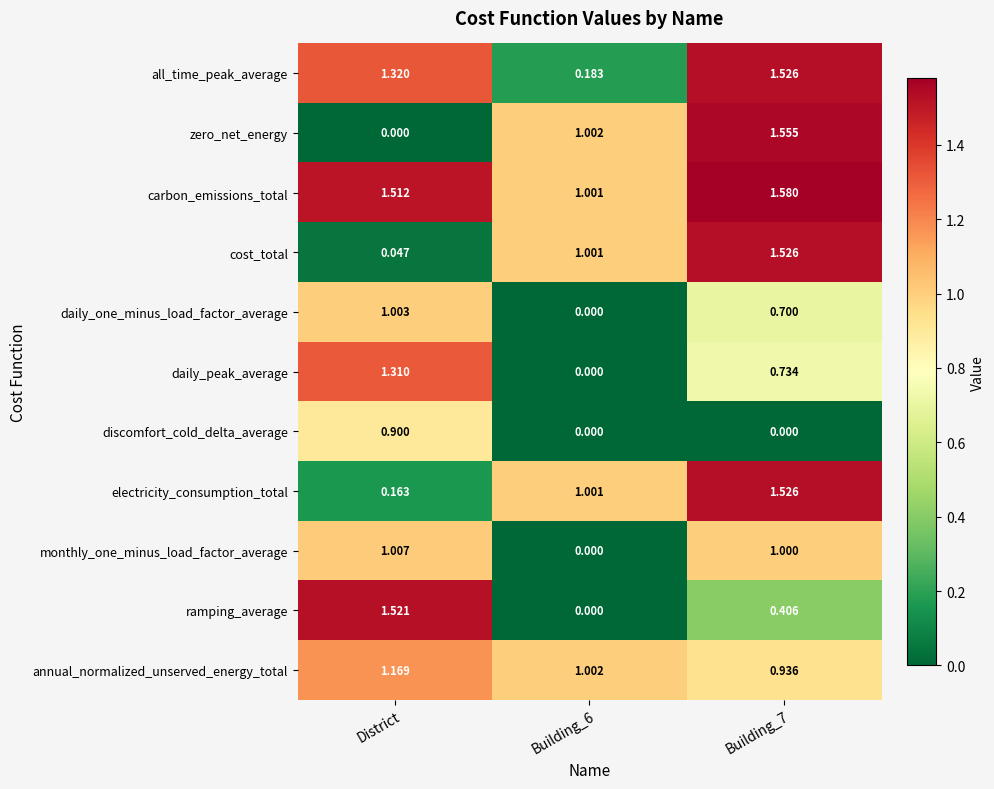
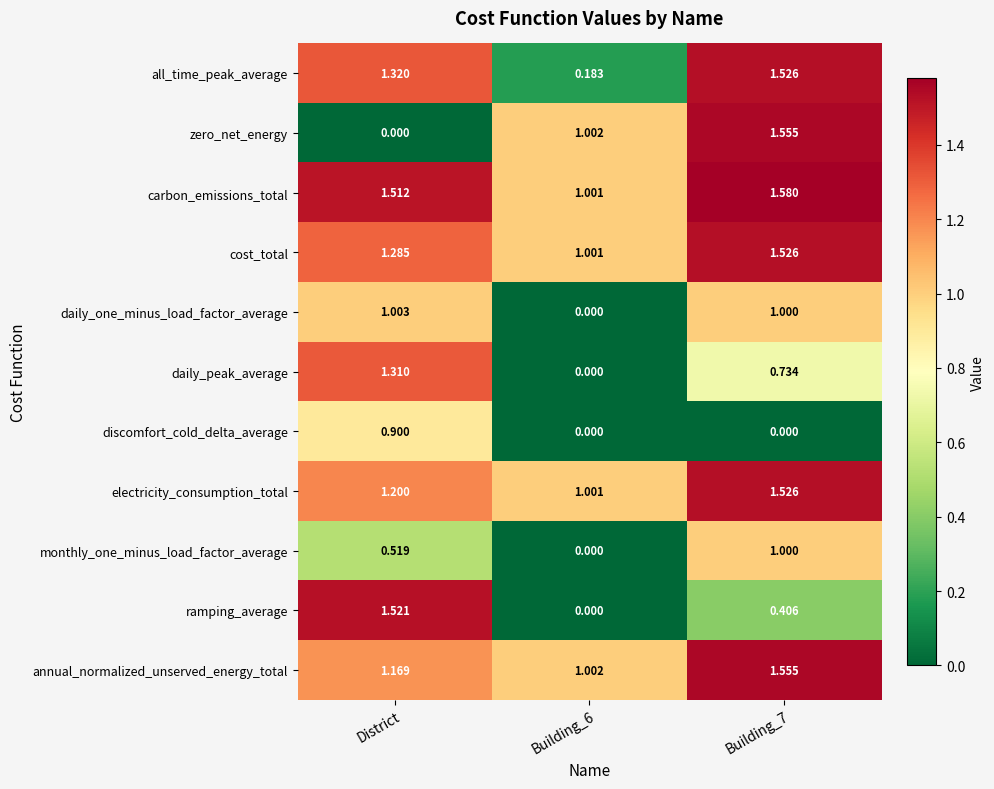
cost_total, District: 0.047 -> 1.285
daily_one_minus_load_factor_average, Building_7: 0.700 -> 1.000
electricity_consumption_total, District: 0.163 -> 1.200
monthly_one_minus_load_factor_average, District: 1.007 -> 0.519
annual_normalized_unserved_energy_total, Building_7: 0.936 -> 1.555
